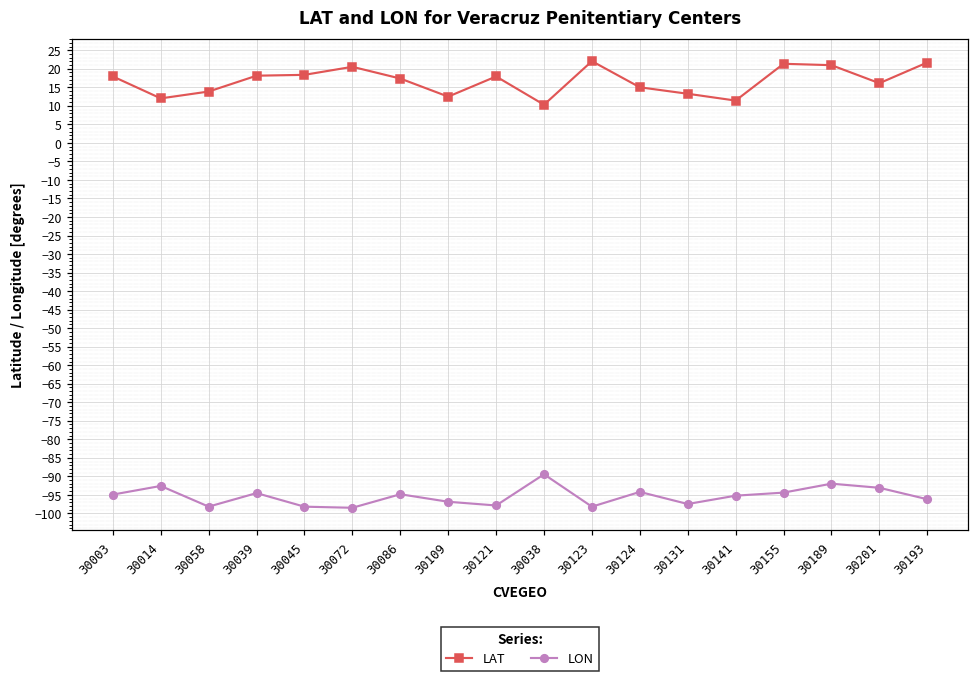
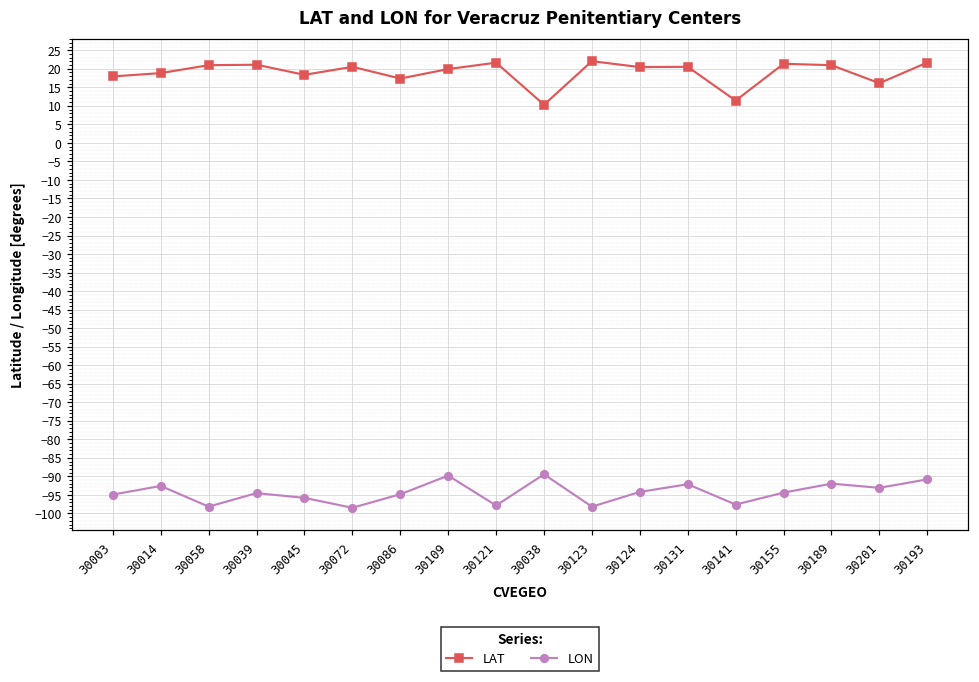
LAT, 30014: 12 -> 19
LAT, 30058: 14 -> 21
LAT, 30039: 18 -> 21
LON, 30045: -98 -> -96
LAT, 30109: 12 -> 20
LON, 30109: -97 -> -90
LAT, 30121: 18 -> 22
LAT, 30124: 15 -> 20
LAT, 30131: 13 -> 21
LON, 30131: -97 -> -92
LON, 30141: -95 -> -98
LON, 30193: -96 -> -91
